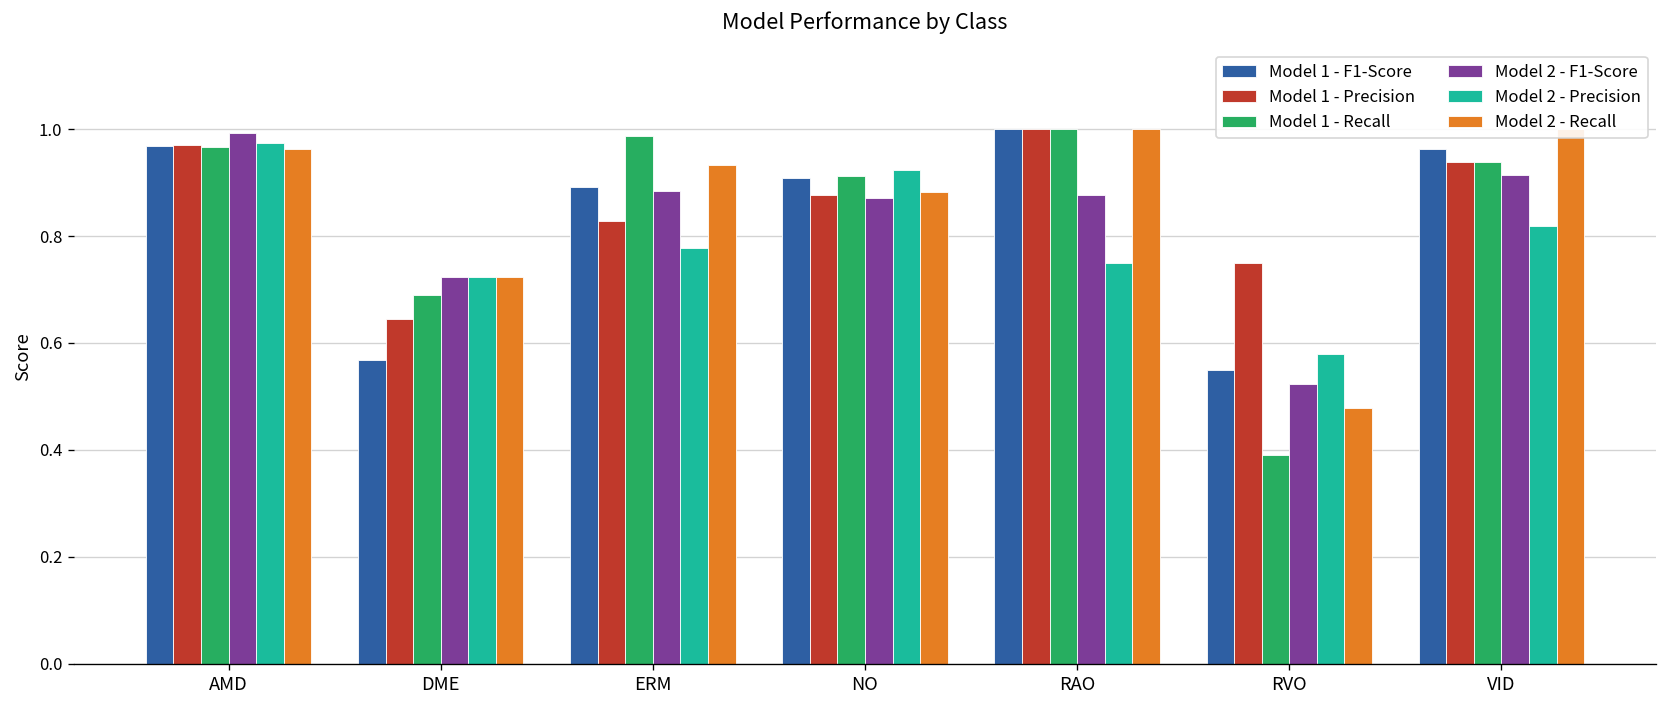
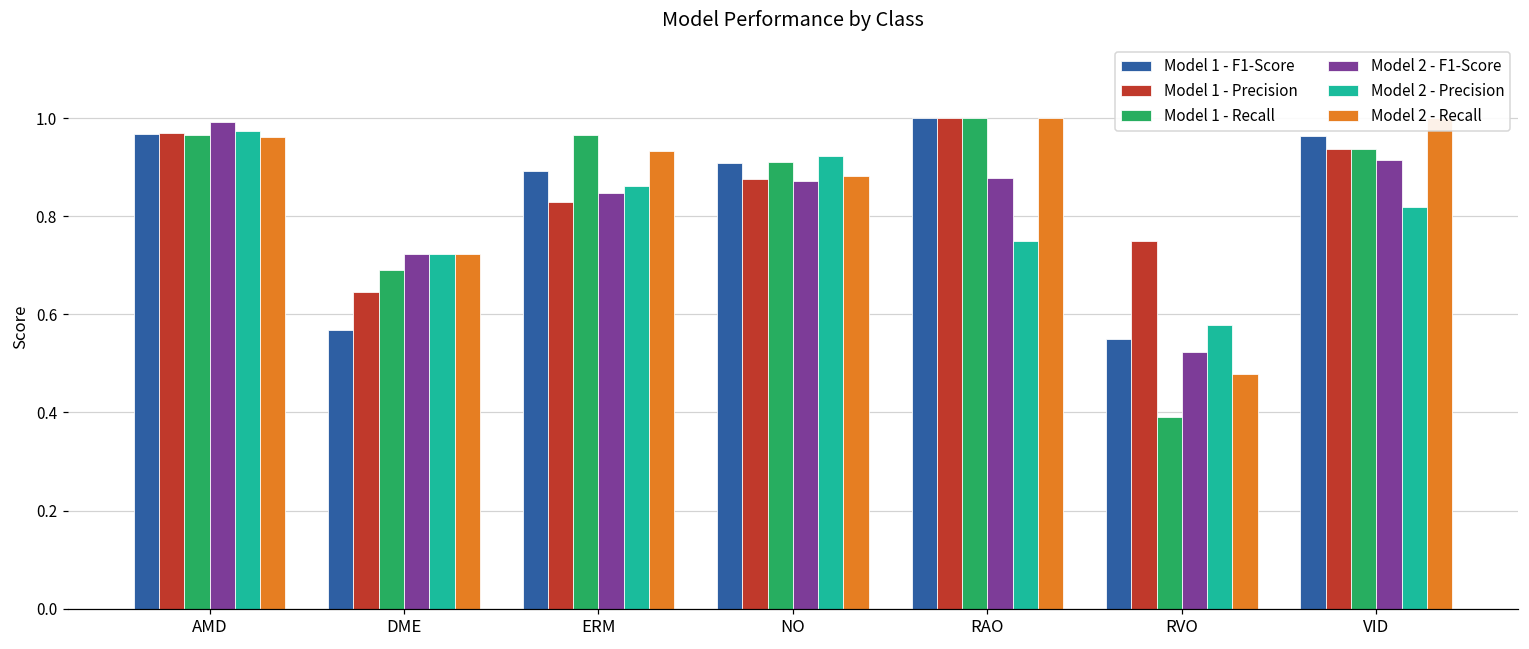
Model 1 - Recall, ERM: 0.99 -> 0.97
Model 2 - F1-Score, ERM: 0.88 -> 0.85
Model 2 - Precision, ERM: 0.78 -> 0.86
